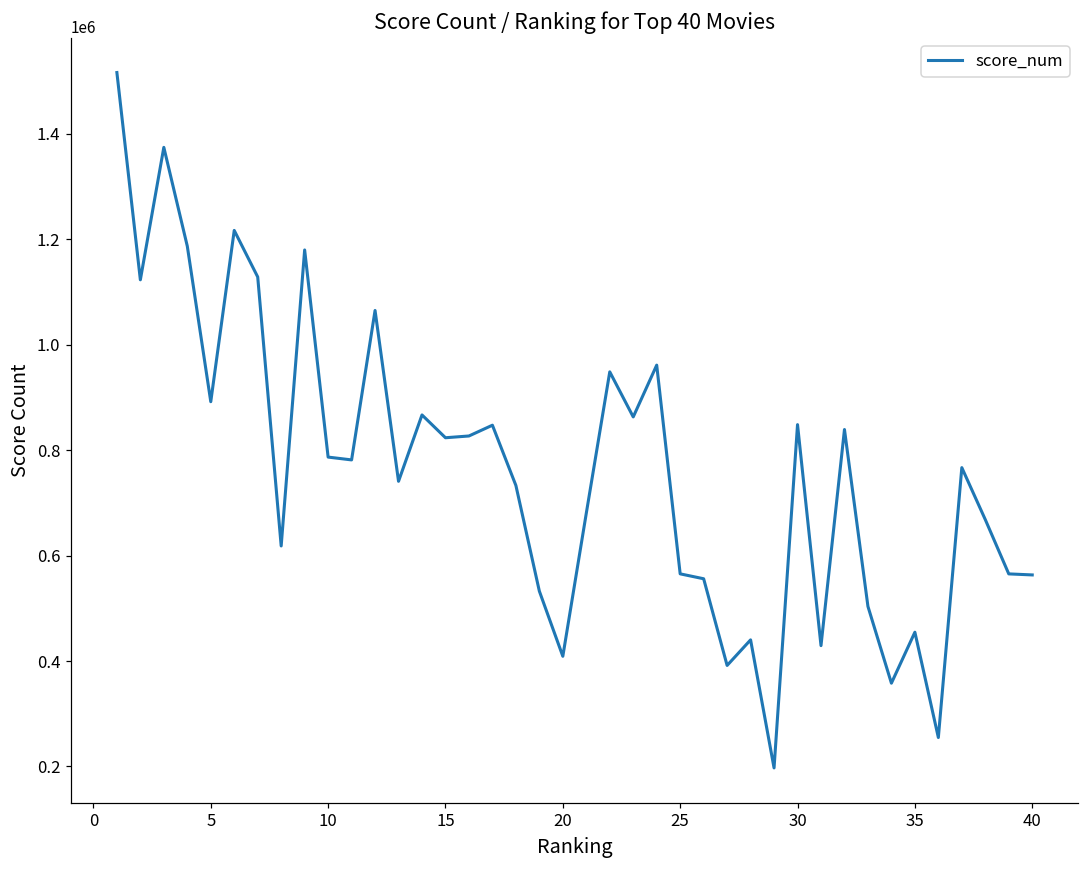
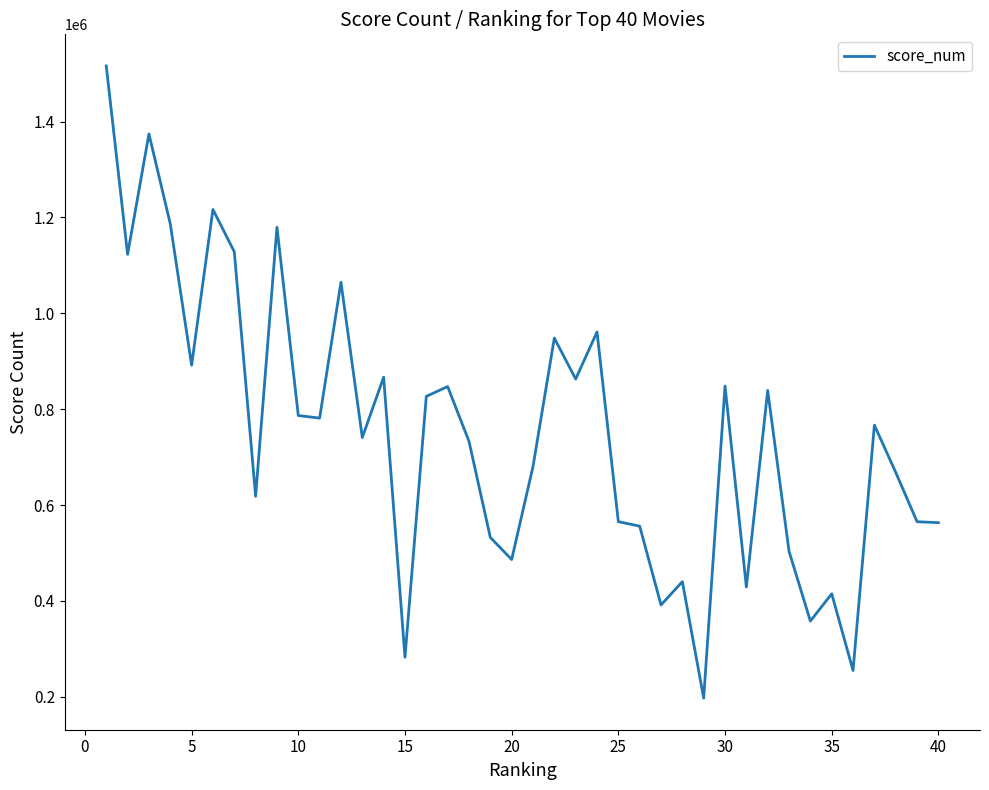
15: 820000 -> 280000
20: 410000 -> 490000
35: 450000 -> 410000
